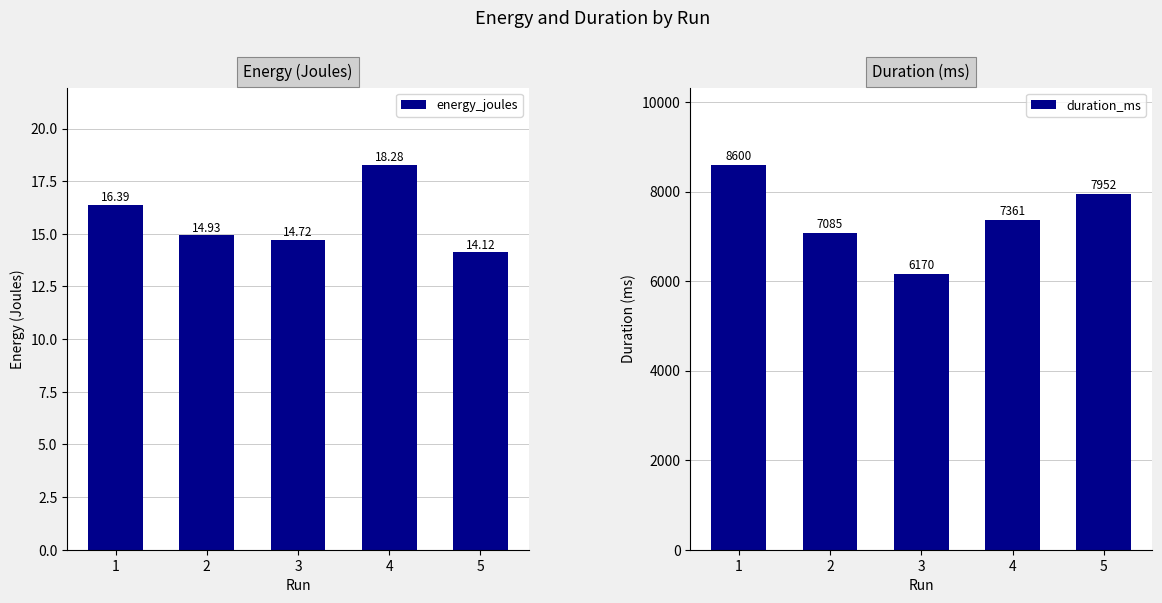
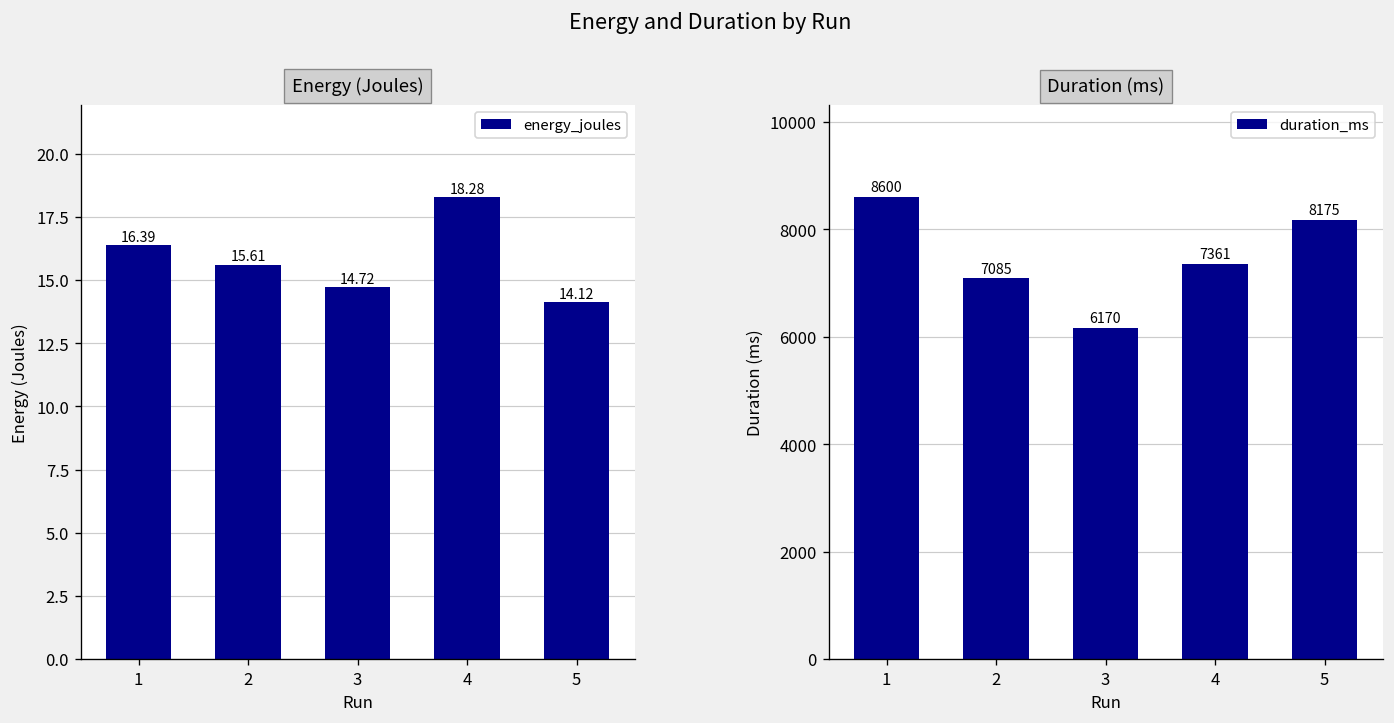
Energy (Joules), 2: 14.93 -> 15.61
Duration (ms), 5: 7952 -> 8175
